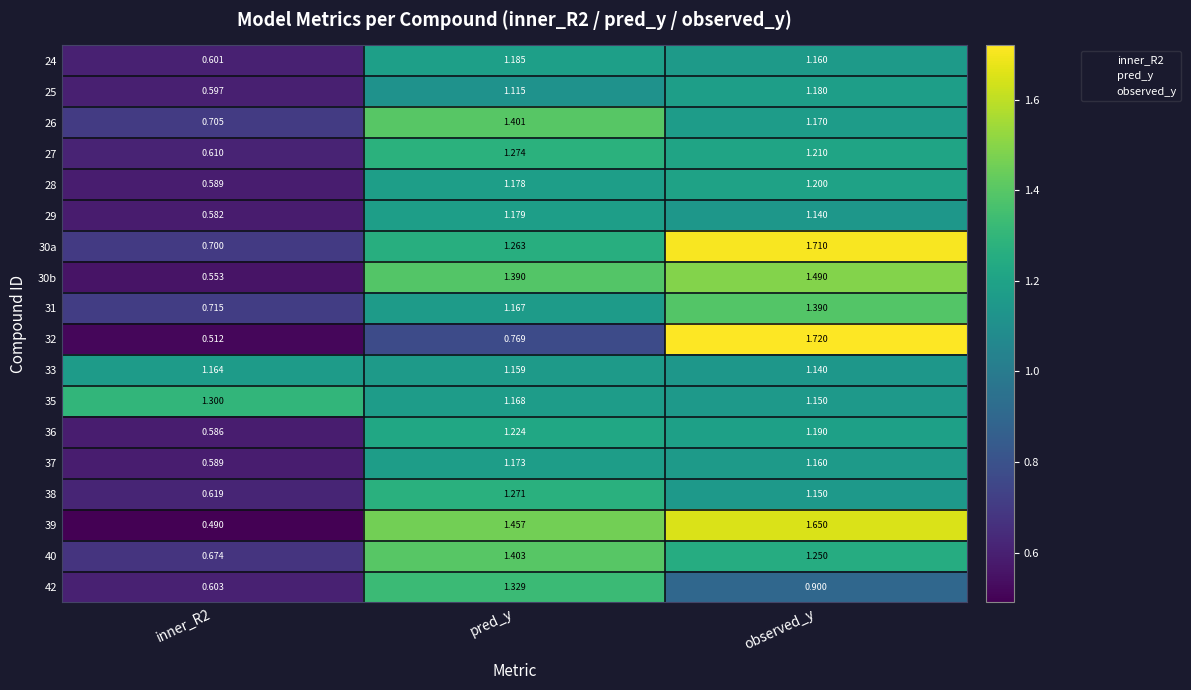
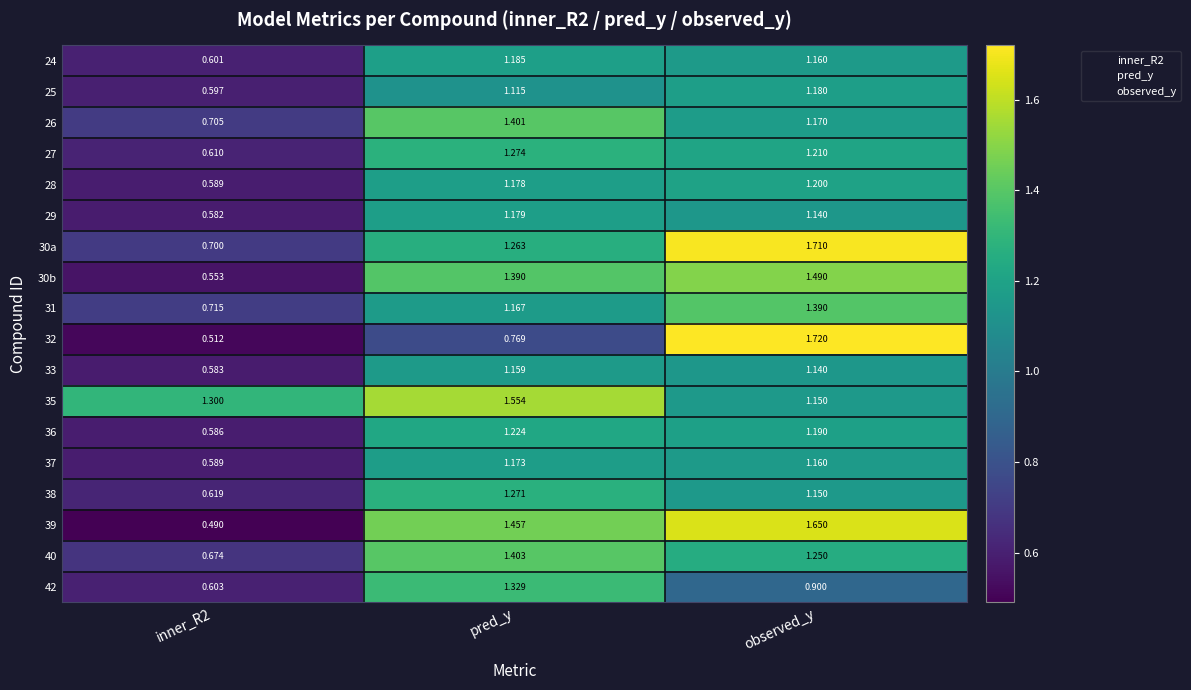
33, inner_R2: 1.164 -> 0.583
35, pred_y: 1.168 -> 1.554
